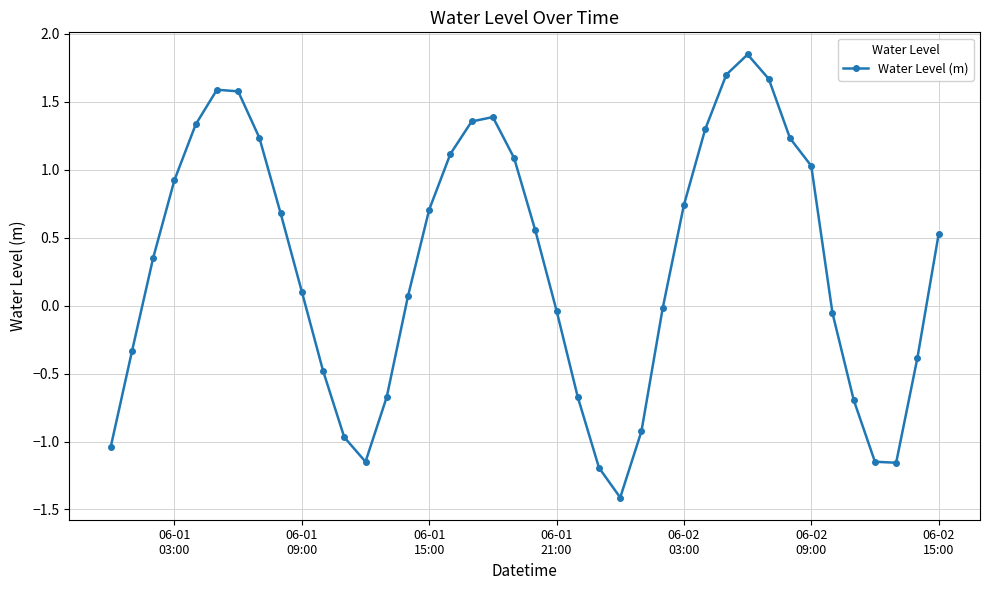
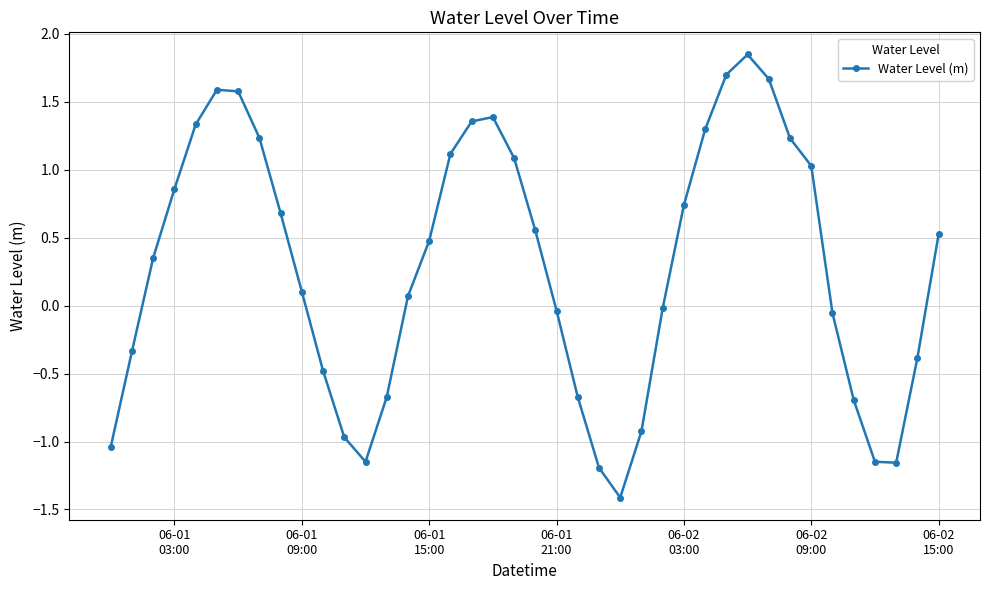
06-01 03:00: 0.92 -> 0.86
06-01 15:00: 0.71 -> 0.48
